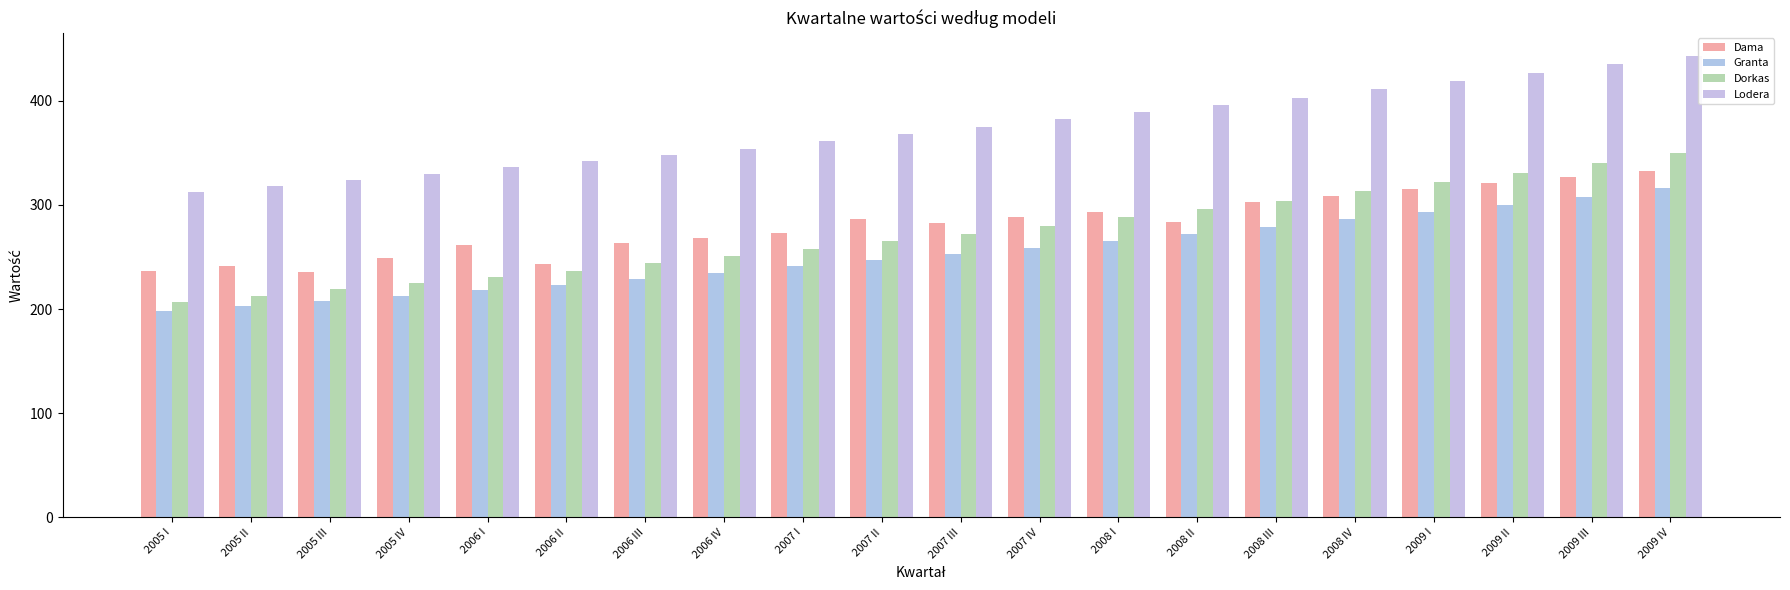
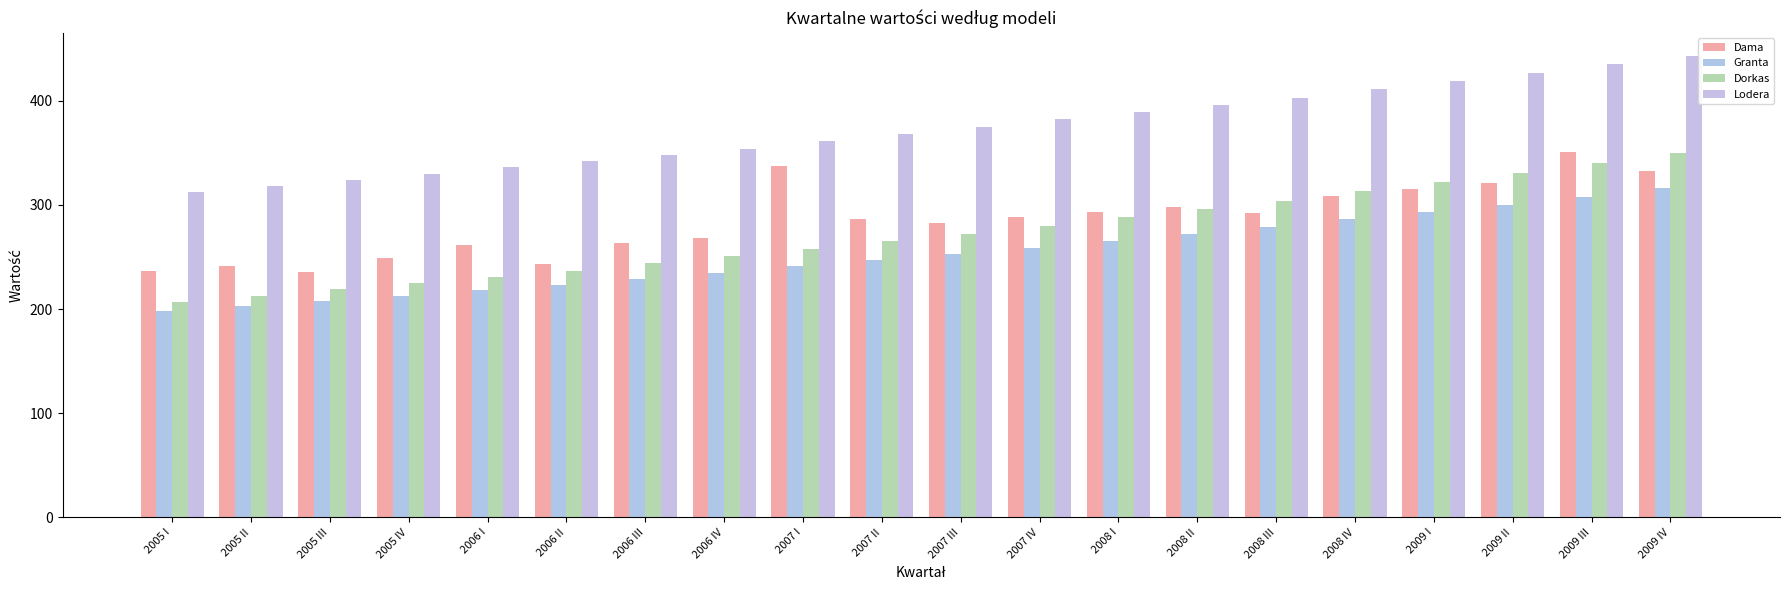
Dama, 2007 I: 273 -> 337
Dama, 2008 II: 284 -> 298
Dama, 2008 III: 303 -> 292
Dama, 2009 III: 327 -> 351
